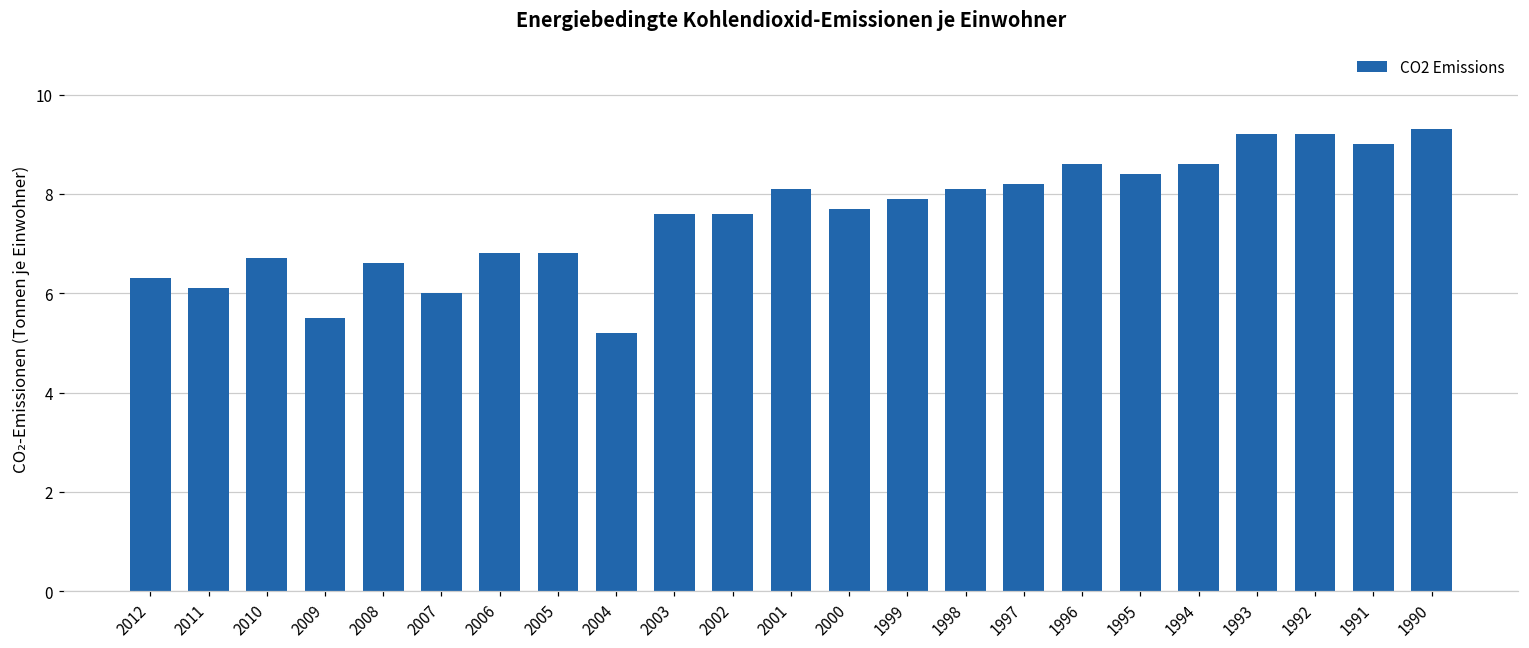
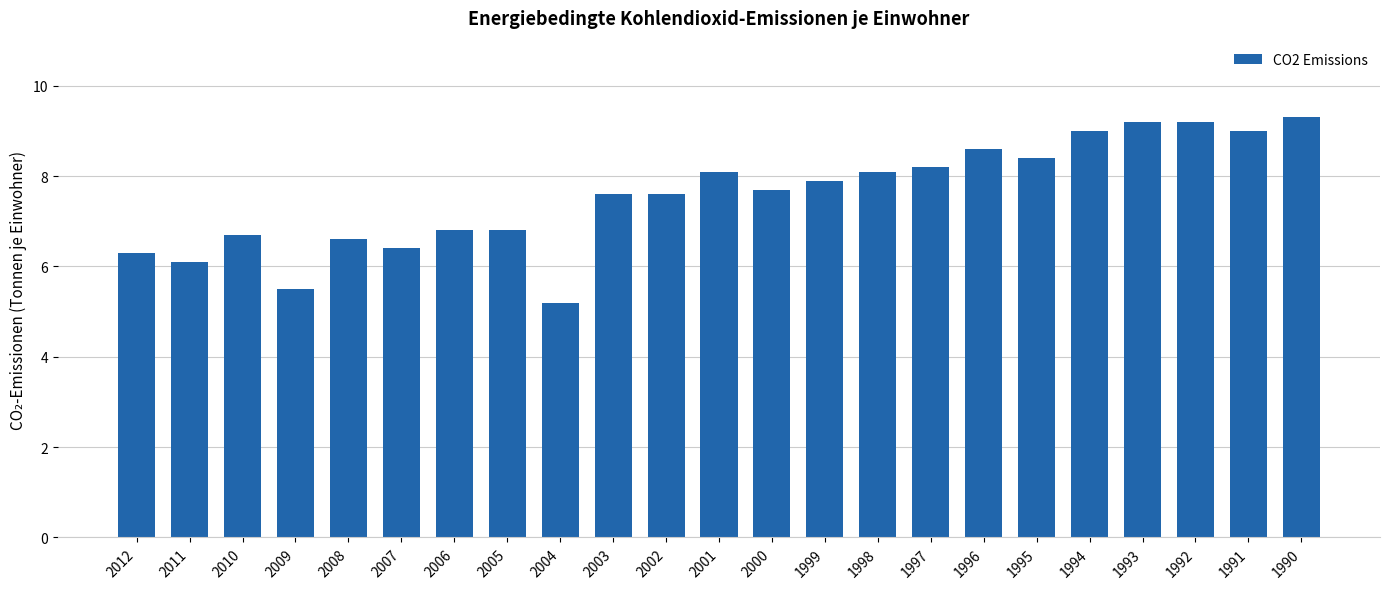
2007: 6.0 -> 6.4
1994: 8.6 -> 9.0
